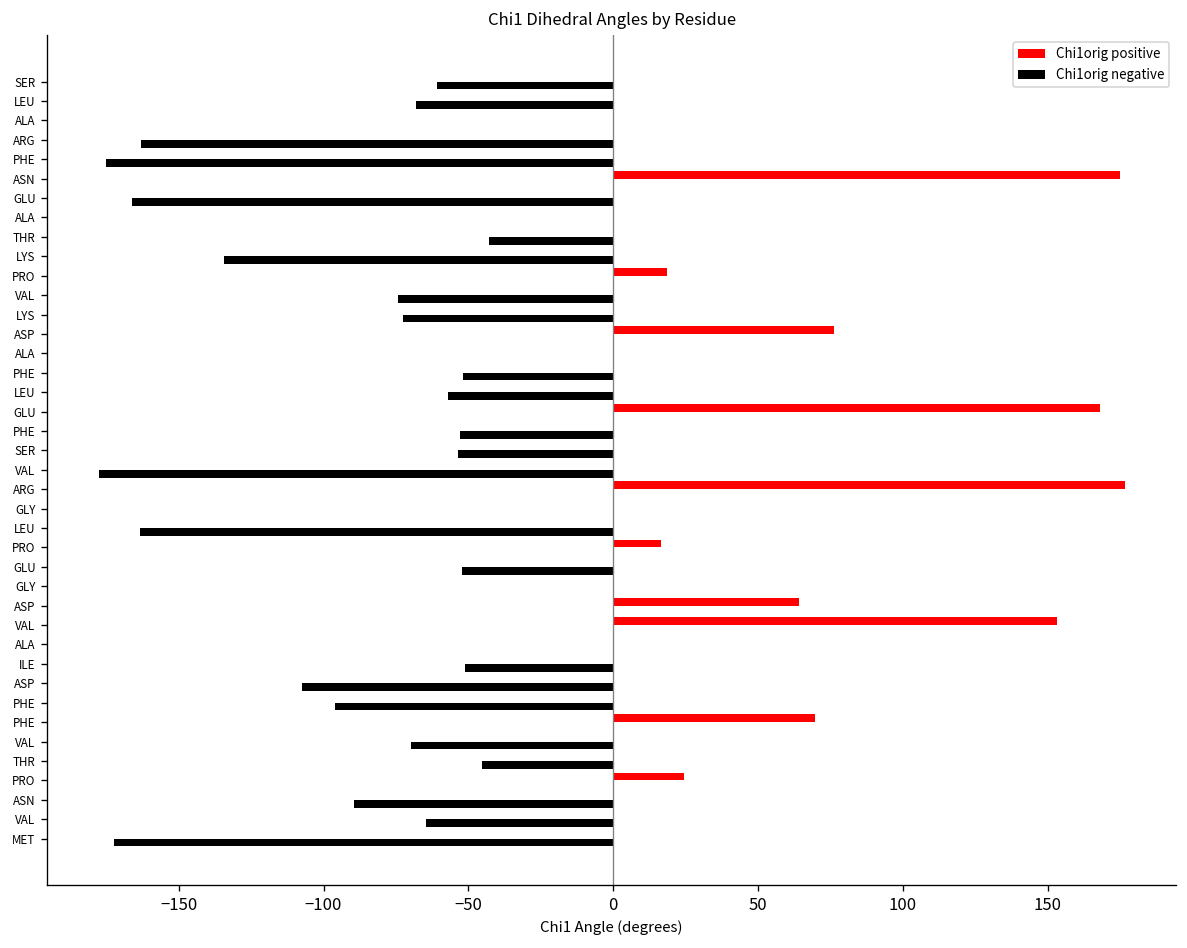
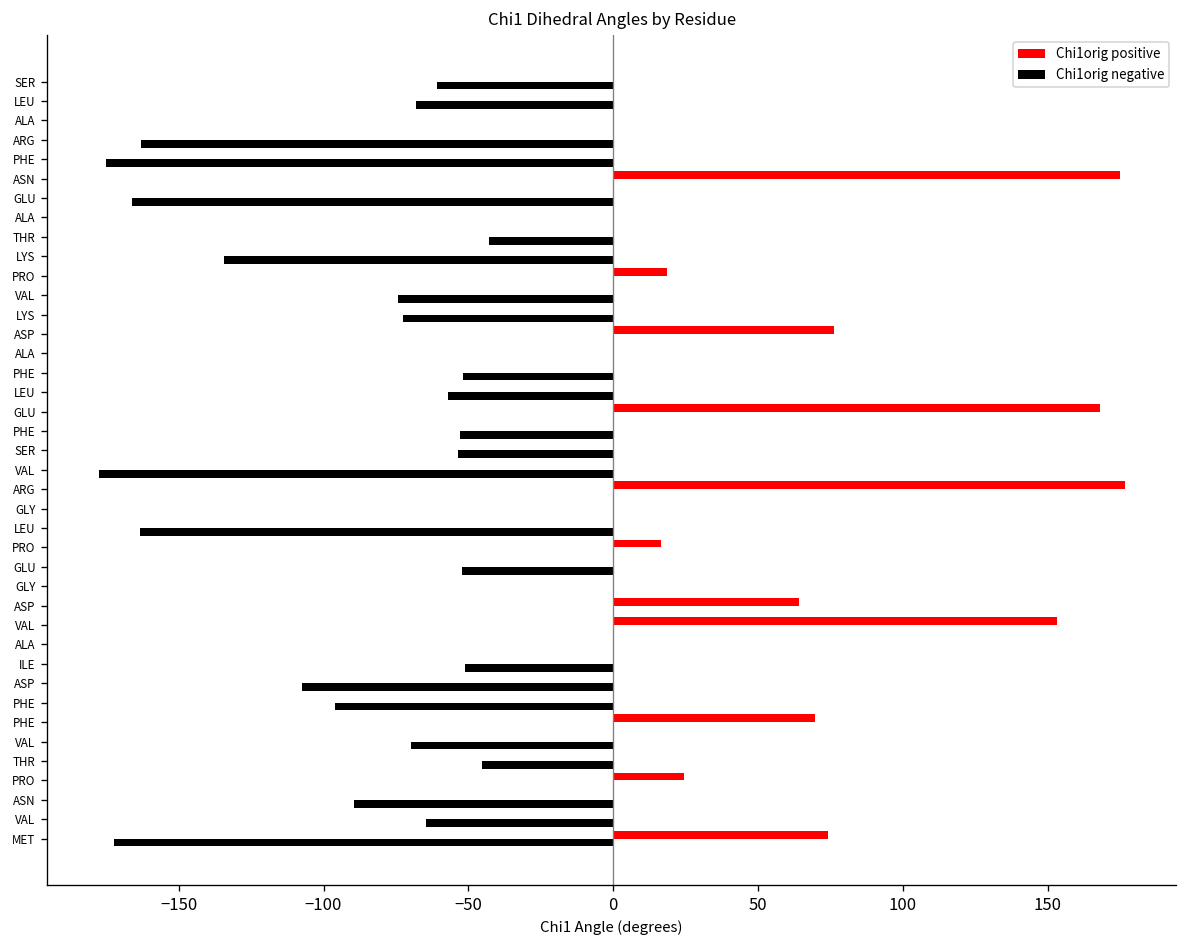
Chi1orig positive, MET: 0 -> 74
